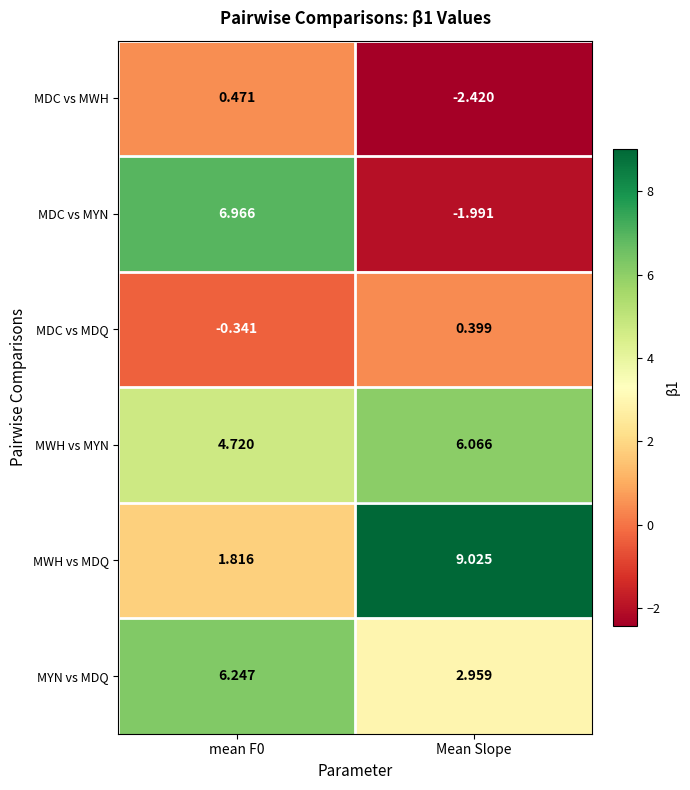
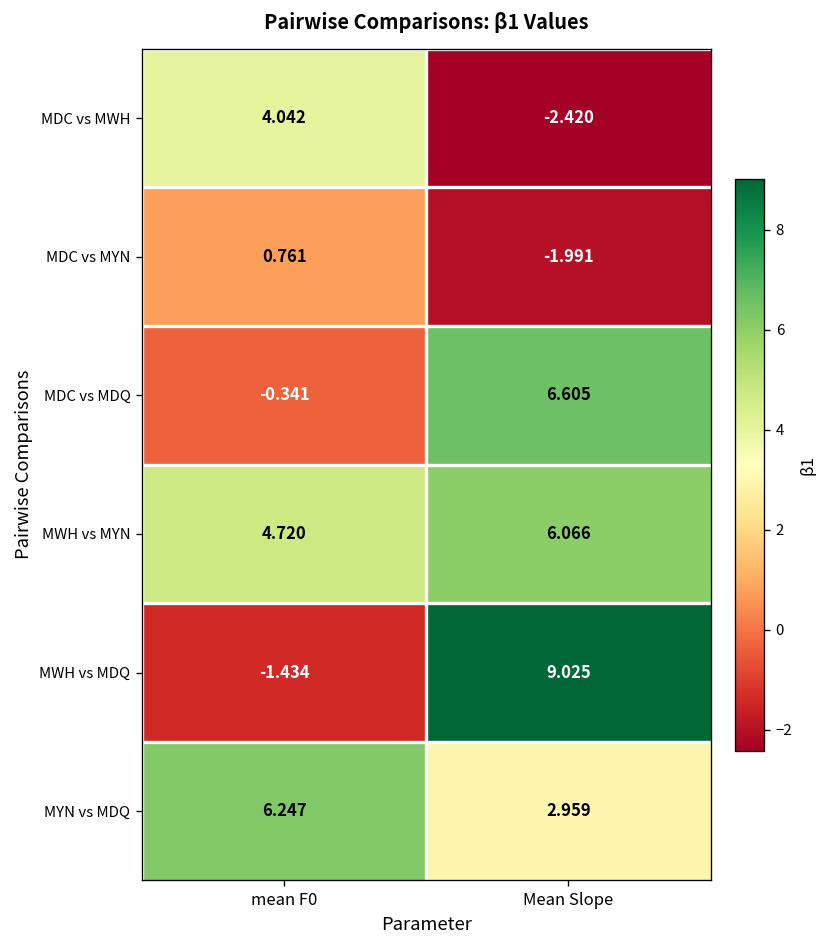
MDC vs MWH, mean F0: 0.471 -> 4.042
MDC vs MYN, mean F0: 6.966 -> 0.761
MDC vs MDQ, Mean Slope: 0.399 -> 6.605
MWH vs MDQ, mean F0: 1.816 -> -1.434
